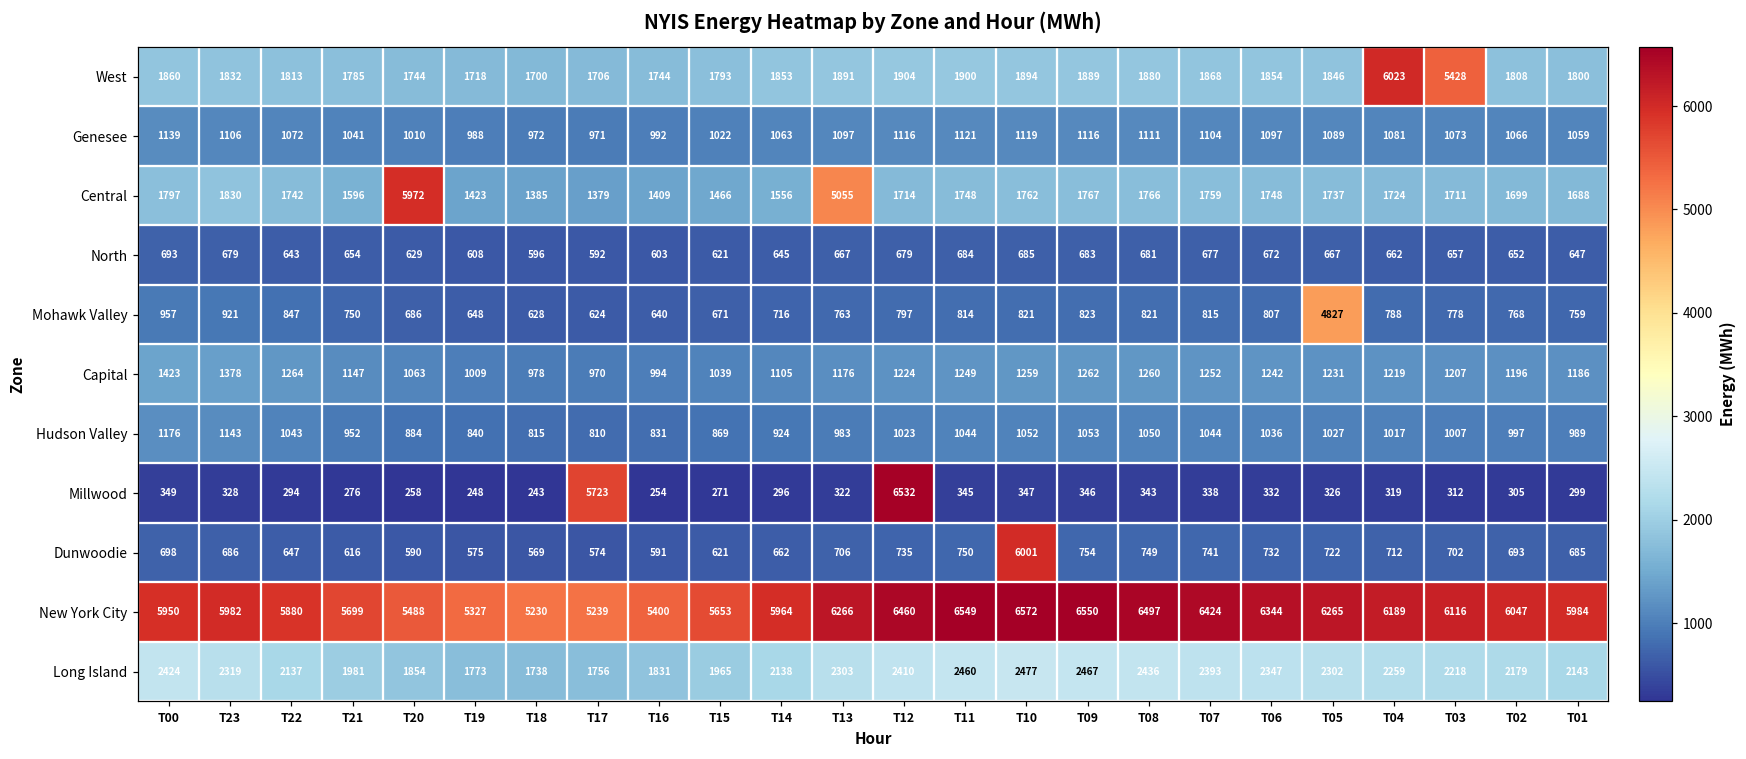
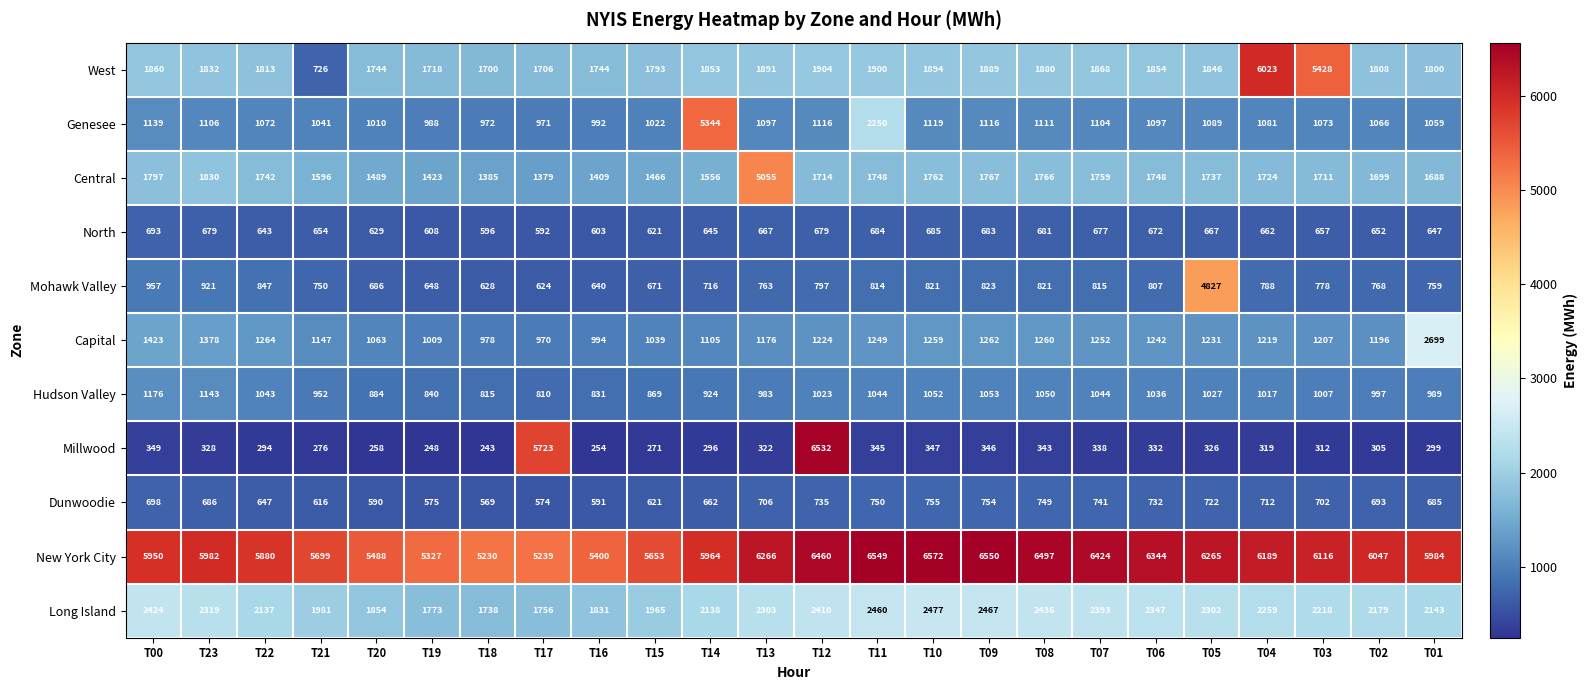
West, T21: 1785 -> 726
Genesee, T14: 1063 -> 5344
Genesee, T11: 1121 -> 2250
Central, T20: 5972 -> 1489
Capital, T01: 1186 -> 2699
Dunwoodie, T10: 6001 -> 755
